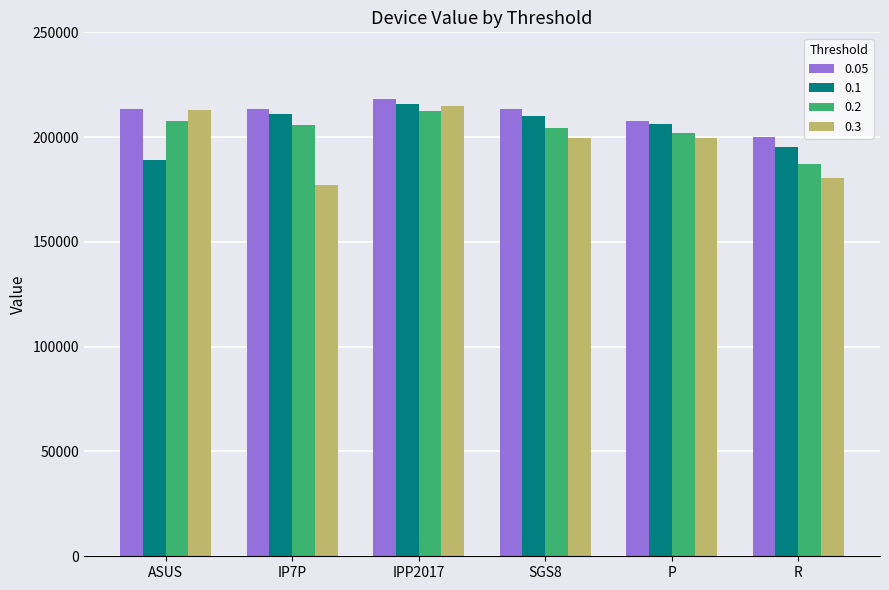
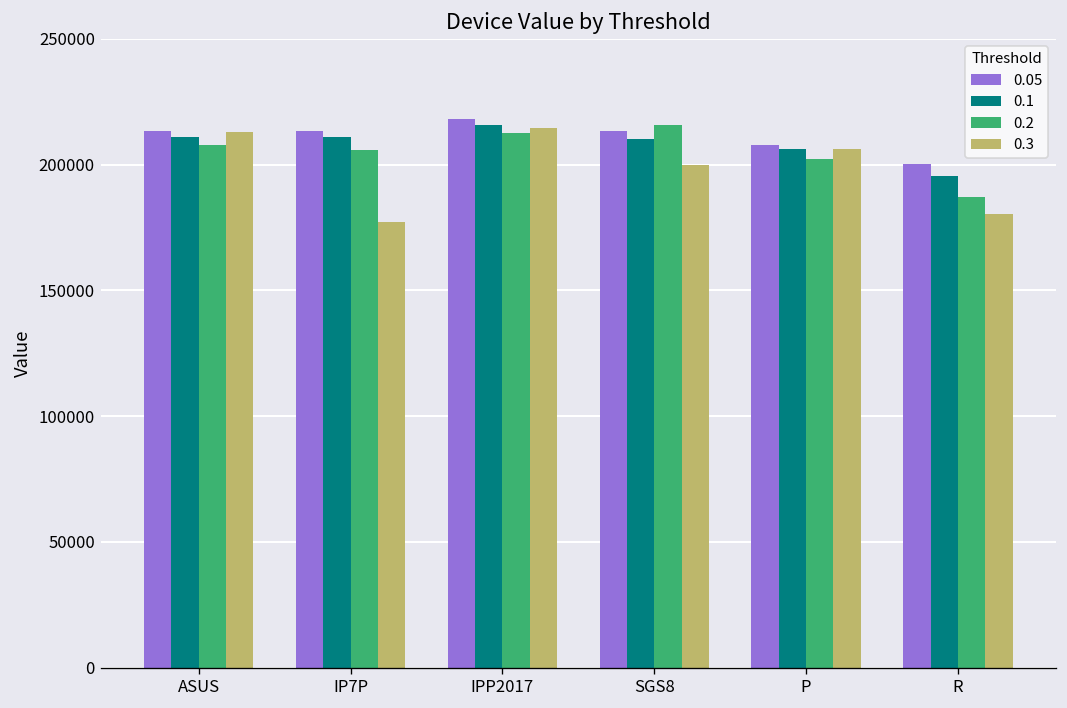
0.1, ASUS: 189000 -> 211000
0.2, SGS8: 204000 -> 216000
0.3, P: 199000 -> 206000
